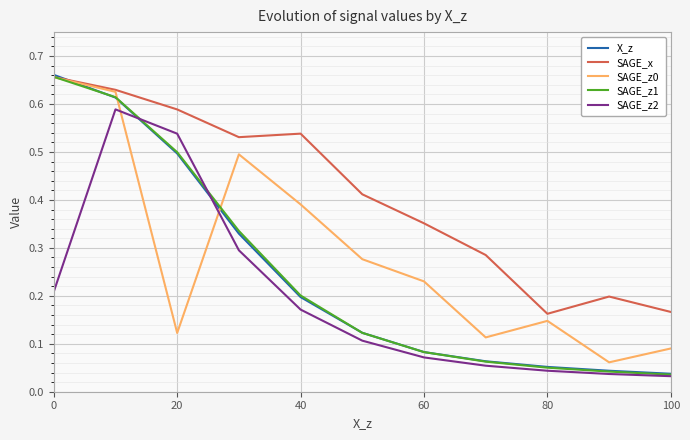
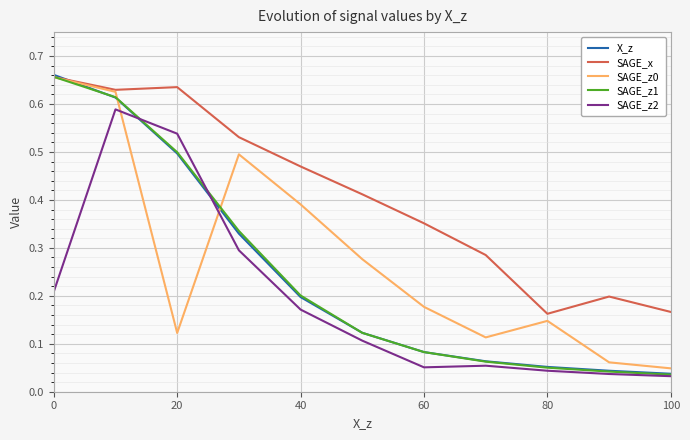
SAGE_x, 20: 0.59 -> 0.64
SAGE_x, 40: 0.54 -> 0.47
SAGE_z0, 60: 0.23 -> 0.18
SAGE_z2, 60: 0.07 -> 0.05
SAGE_z0, 100: 0.09 -> 0.05
